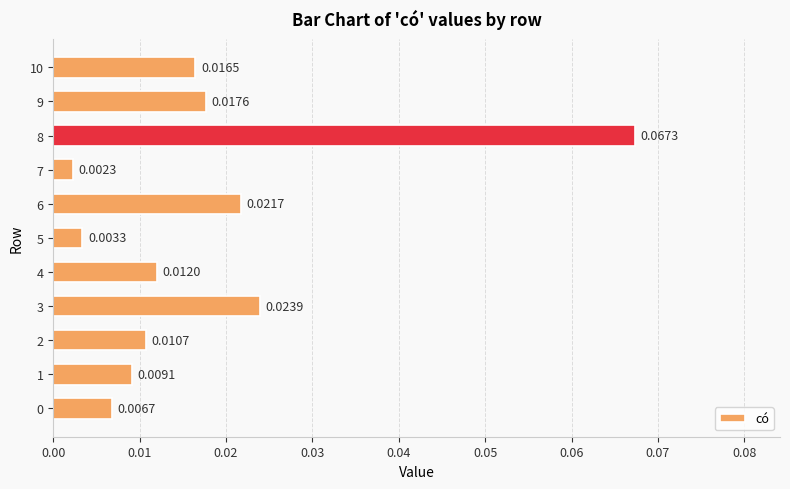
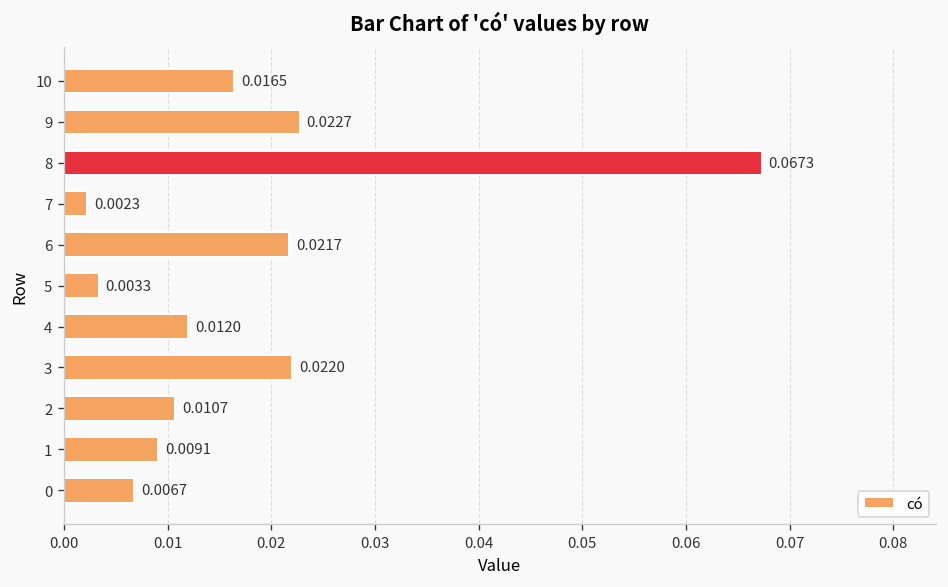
9: 0.0176 -> 0.0227
3: 0.0239 -> 0.0220
